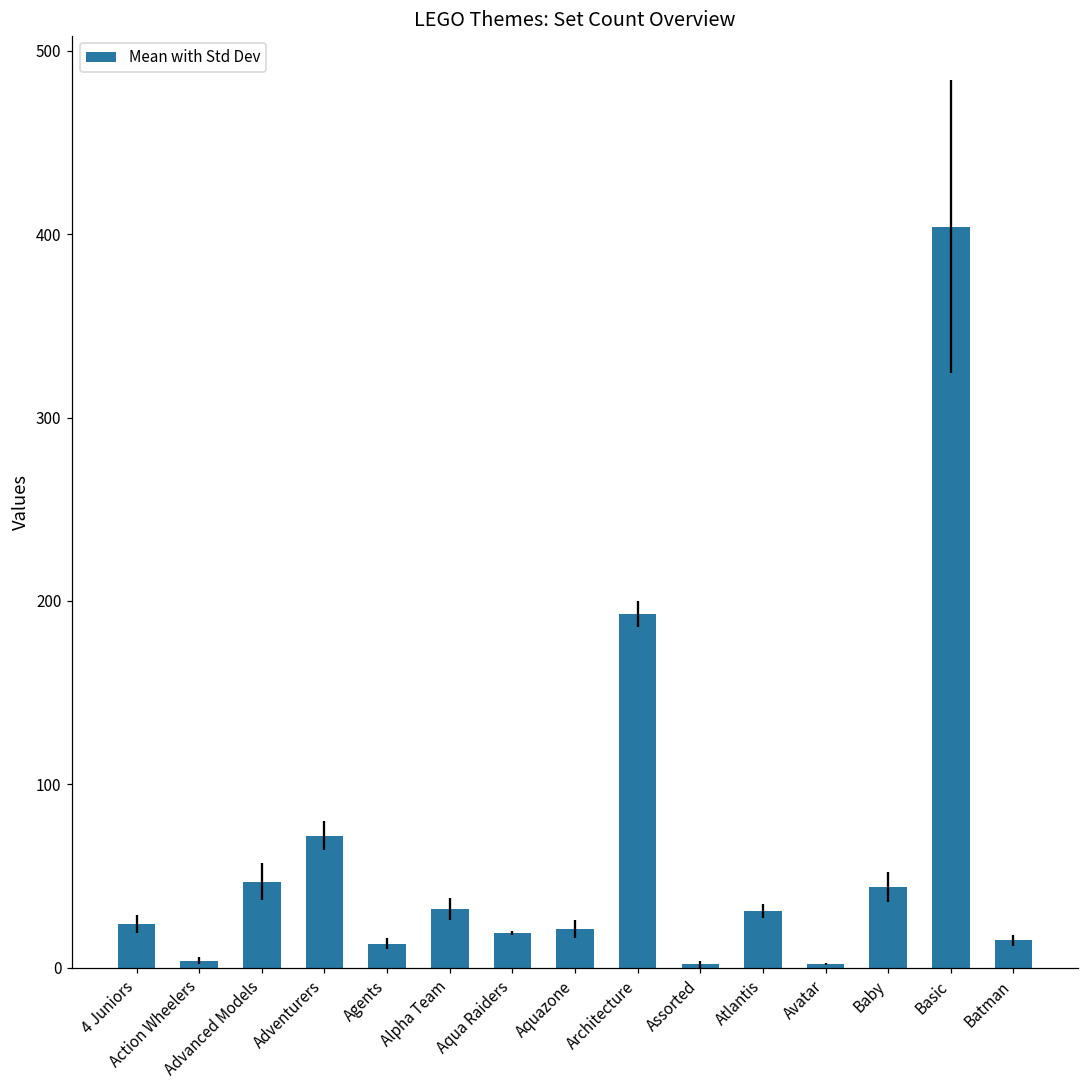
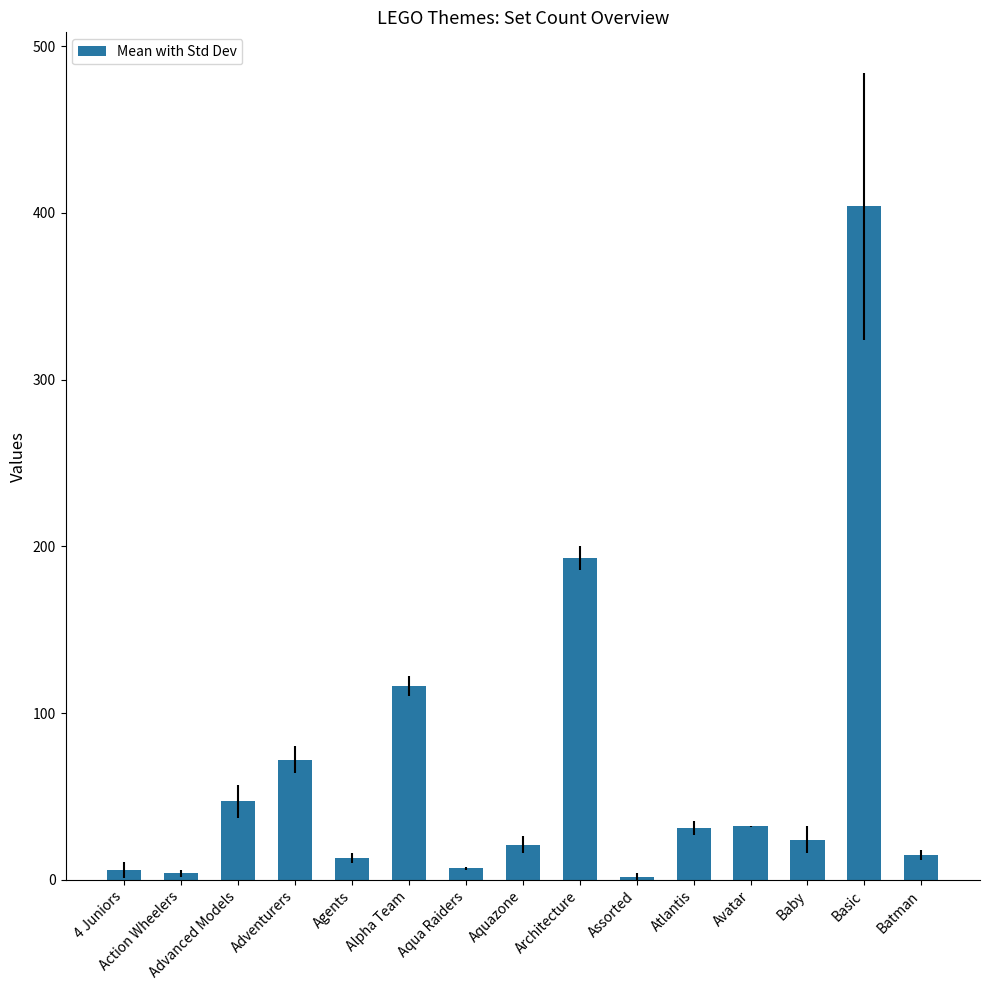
4 Juniors: 24 -> 6
Alpha Team: 32 -> 116
Aqua Raiders: 19 -> 7
Avatar: 2 -> 32
Baby: 44 -> 24
